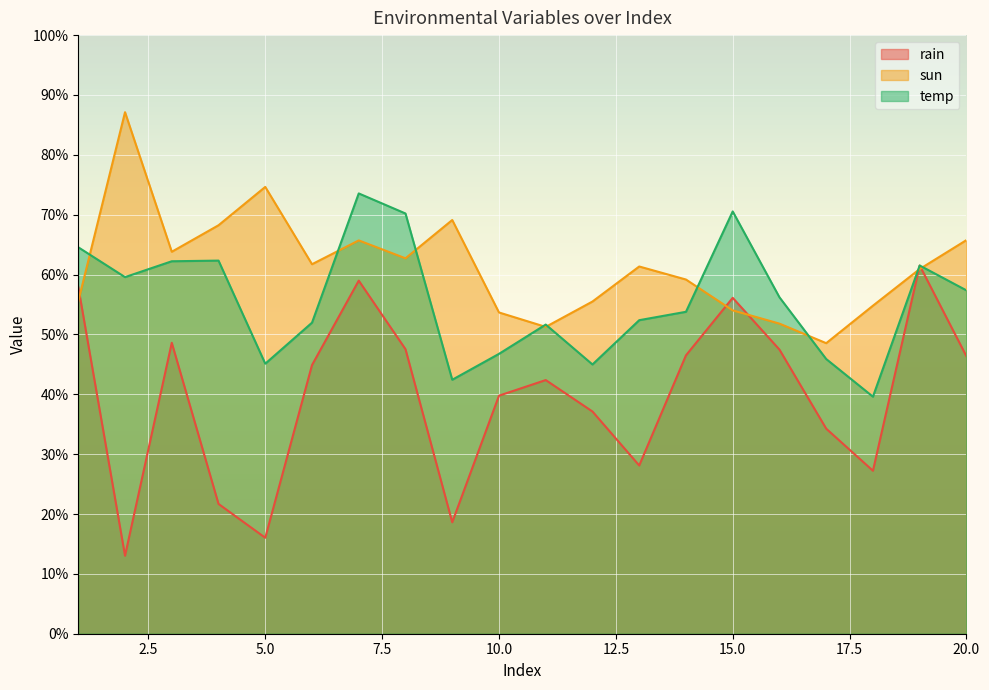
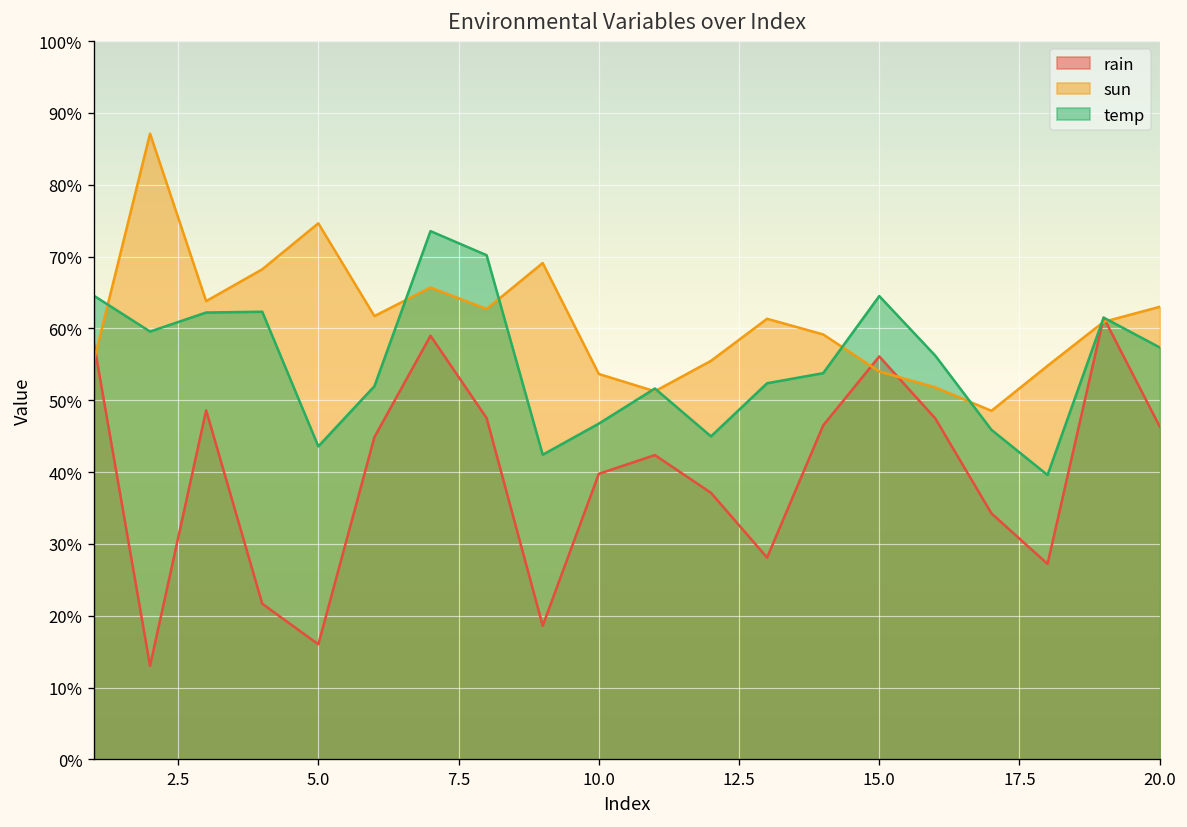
temp, 5.0: 45% -> 44%
temp, 15.0: 71% -> 65%
sun, 20.0: 66% -> 63%
